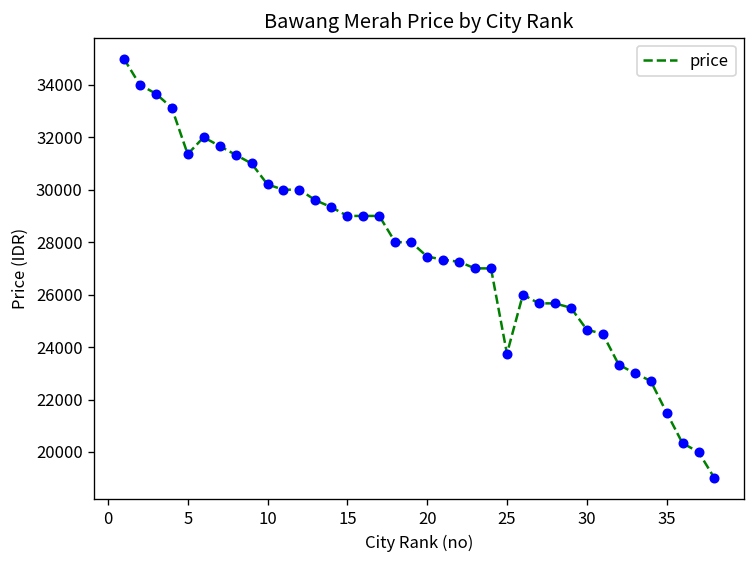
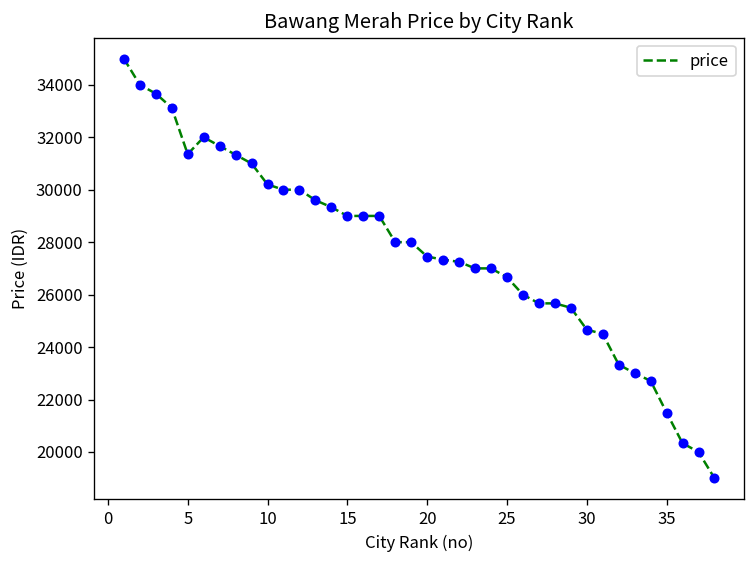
25: 23700 -> 26700
